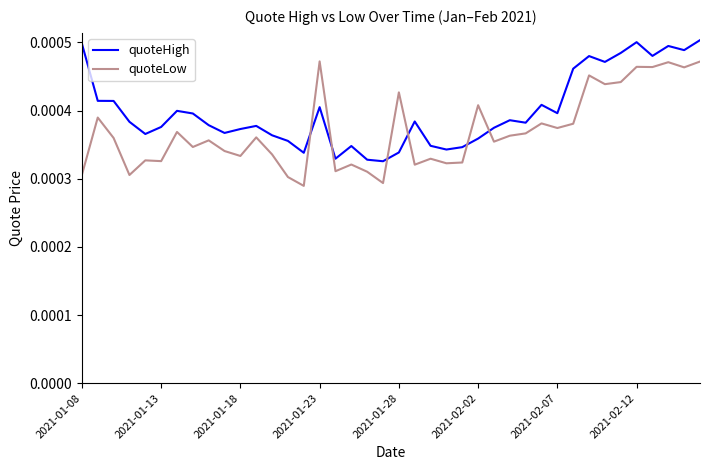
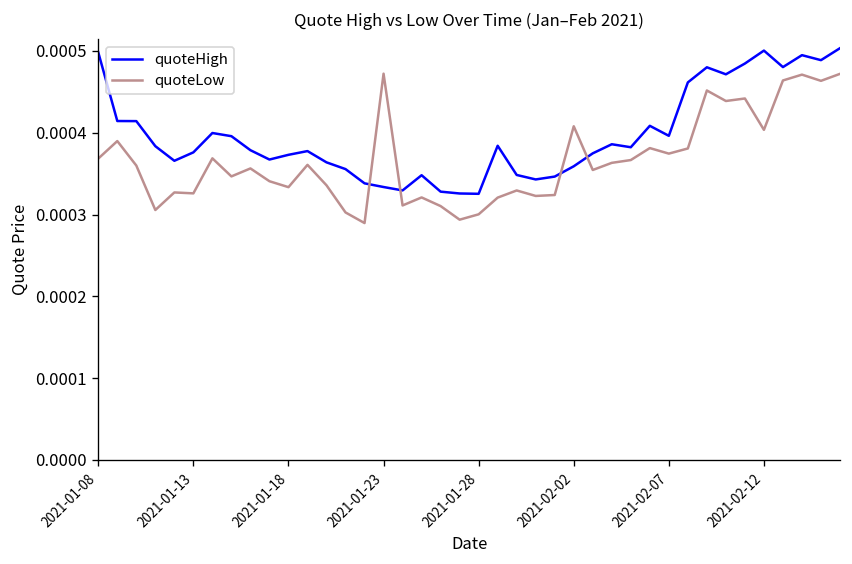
quoteLow, 2021-01-08: 0.00031 -> 0.00037
quoteHigh, 2021-01-23: 0.00041 -> 0.00033
quoteHigh, 2021-01-28: 0.00034 -> 0.00033
quoteLow, 2021-01-28: 0.00043 -> 0.00030
quoteLow, 2021-02-12: 0.00046 -> 0.00040
